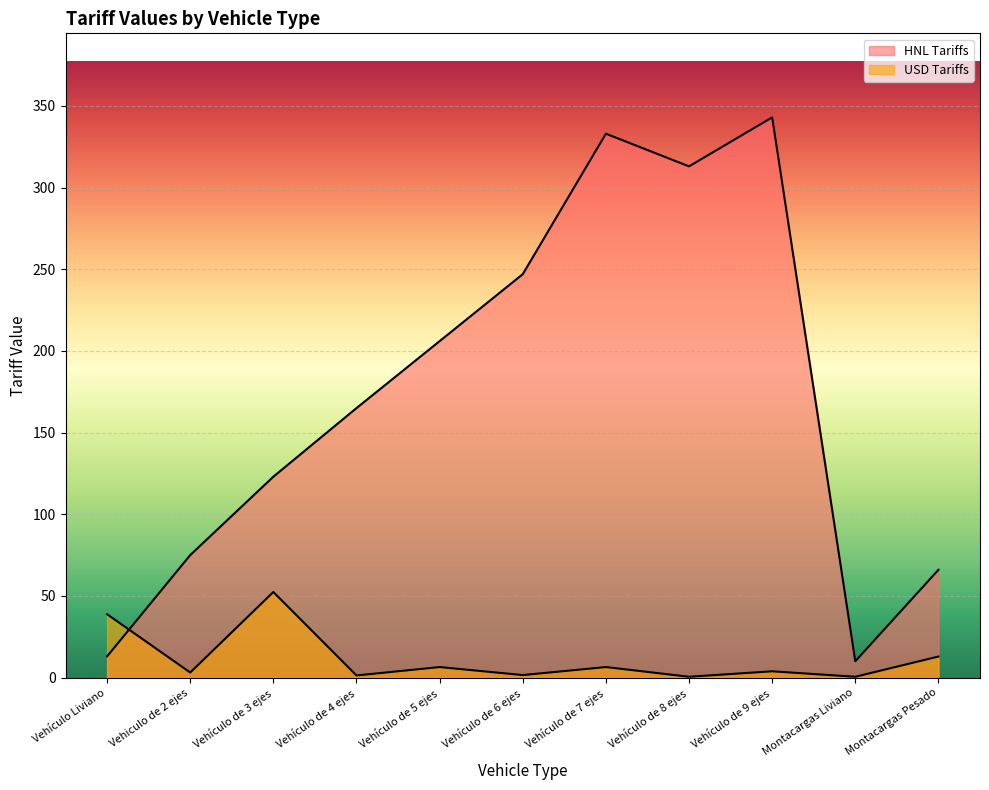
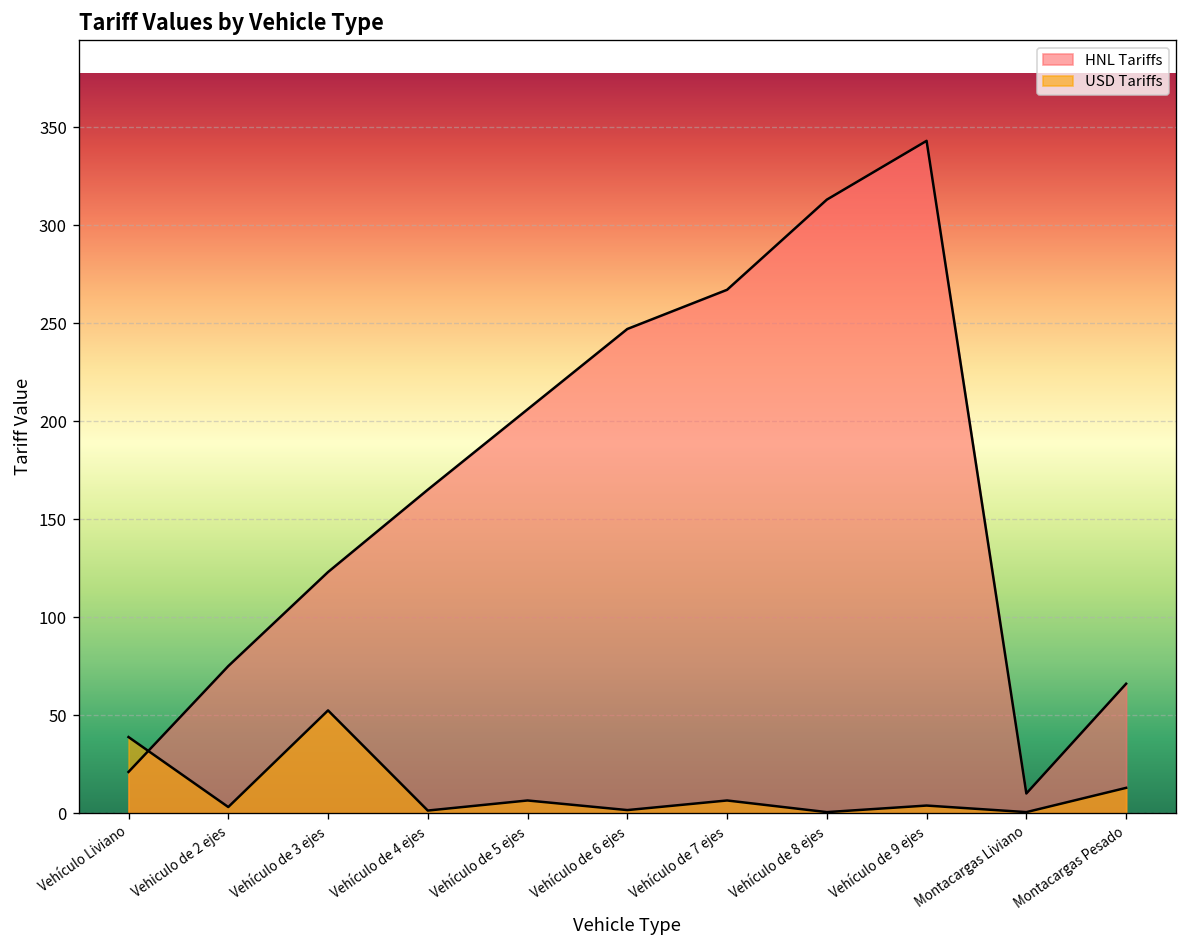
HNL Tariffs, Vehículo Liviano: 13 -> 21
HNL Tariffs, Vehículo de 7 ejes: 333 -> 267
